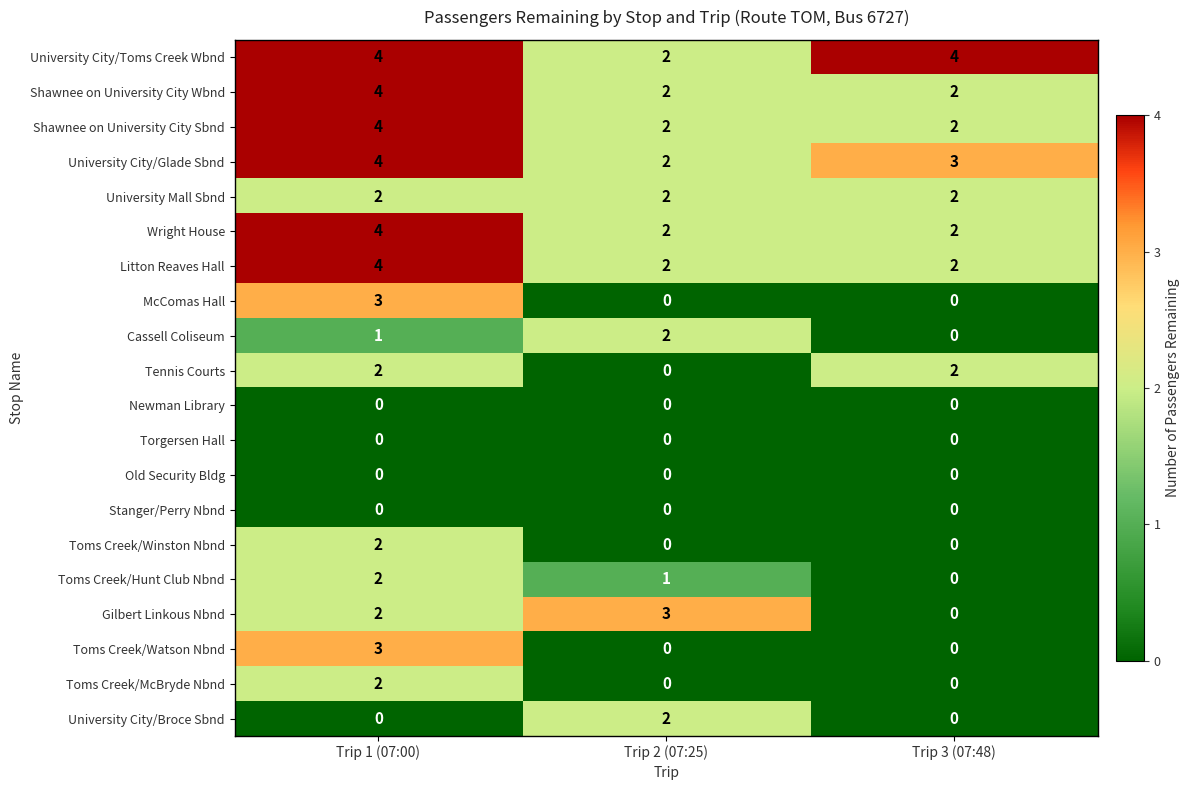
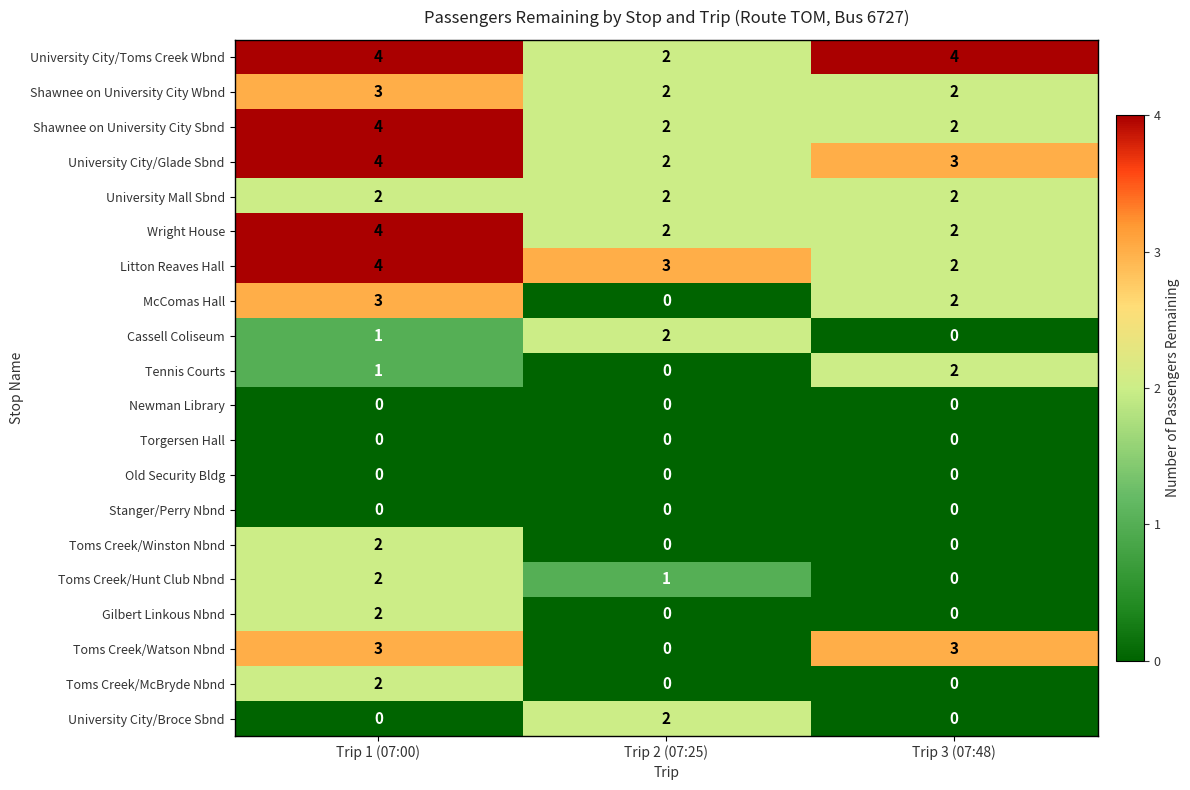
Shawnee on University City Wbnd, Trip 1 (07:00): 4 -> 3
Litton Reaves Hall, Trip 2 (07:25): 2 -> 3
McComas Hall, Trip 3 (07:48): 0 -> 2
Tennis Courts, Trip 1 (07:00): 2 -> 1
Gilbert Linkous Nbnd, Trip 2 (07:25): 3 -> 0
Toms Creek/Watson Nbnd, Trip 3 (07:48): 0 -> 3
